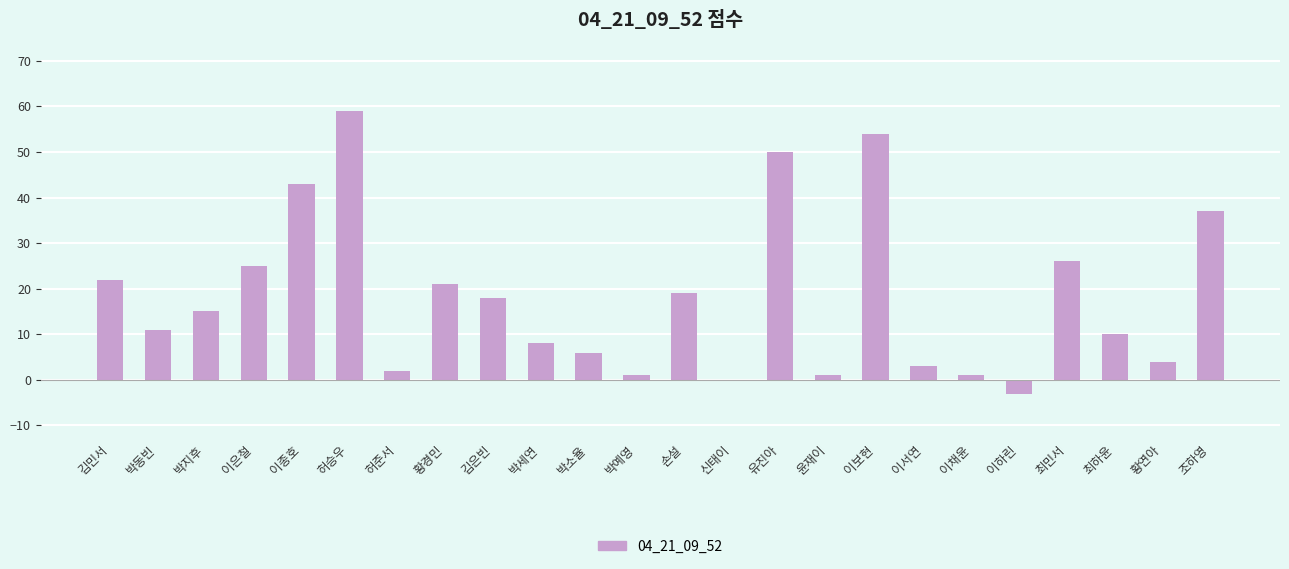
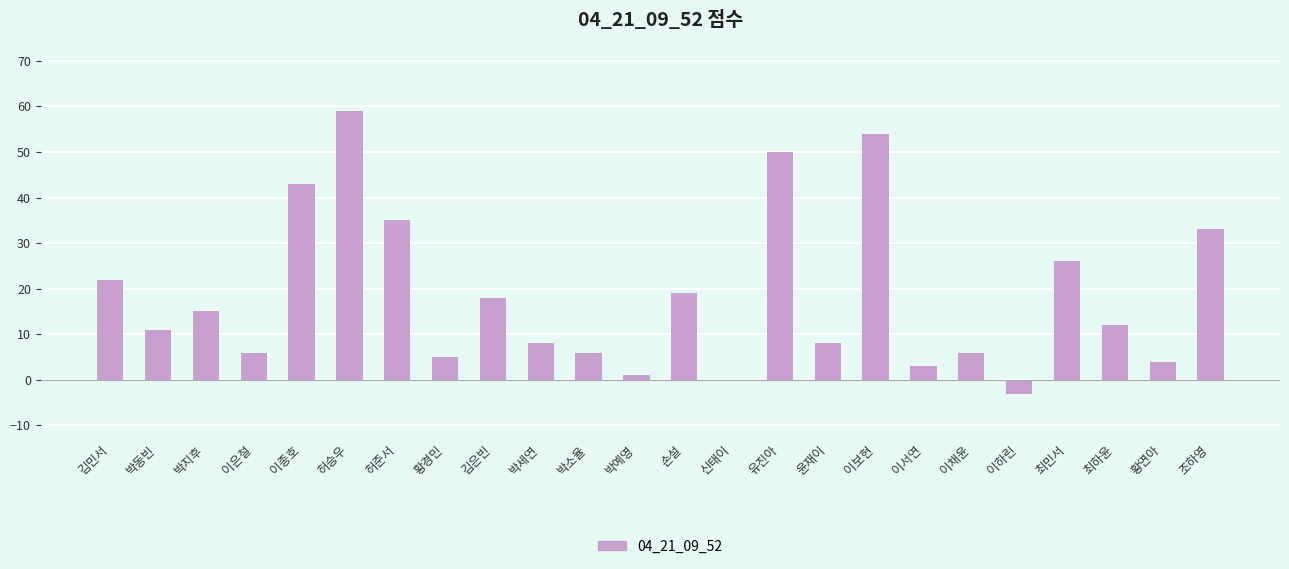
이은철: 25 -> 6
허준서: 2 -> 35
황경민: 21 -> 5
윤재이: 1 -> 8
이채윤: 1 -> 6
최하윤: 10 -> 12
조하영: 37 -> 33
